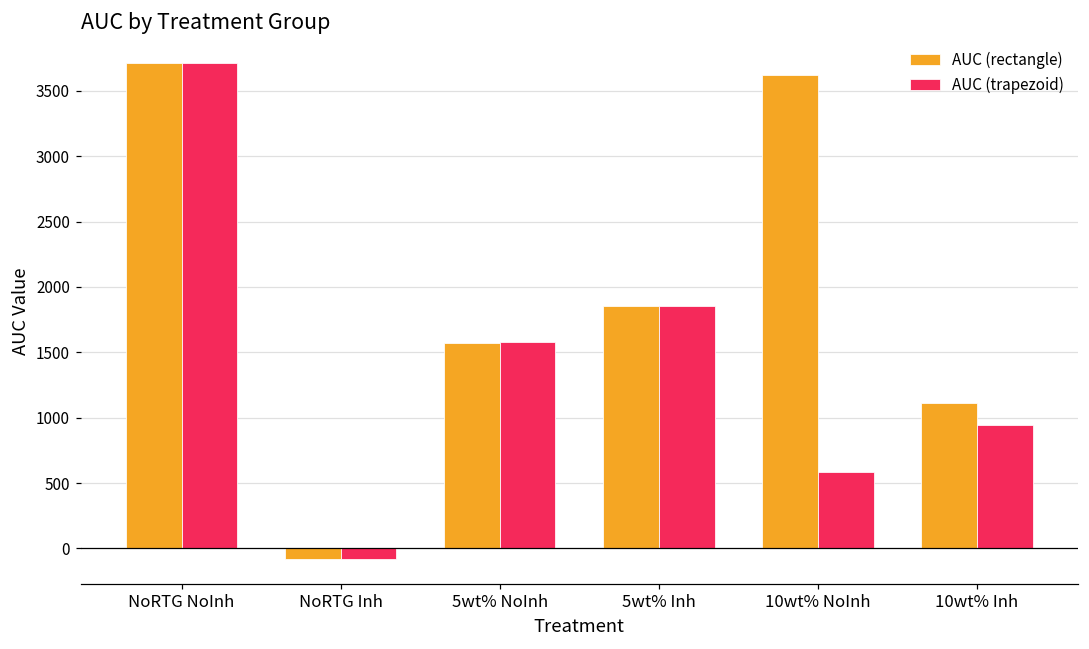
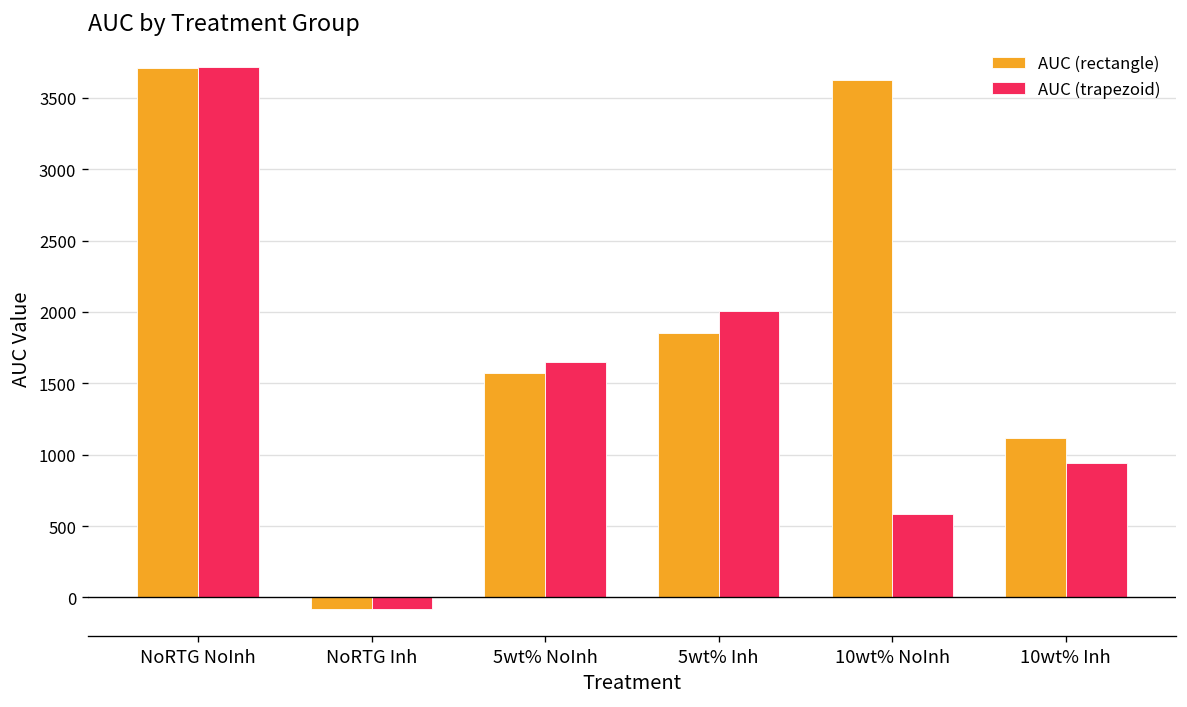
AUC (trapezoid), 5wt% NoInh: 1580 -> 1650
AUC (trapezoid), 5wt% Inh: 1860 -> 2010
